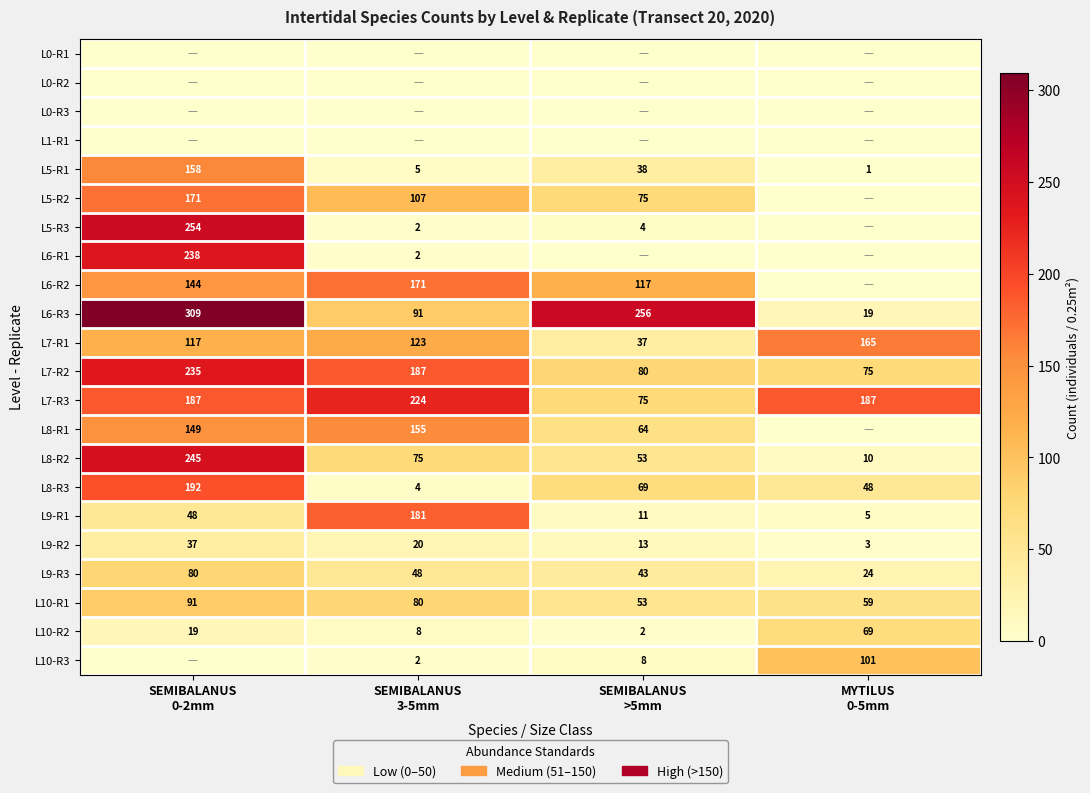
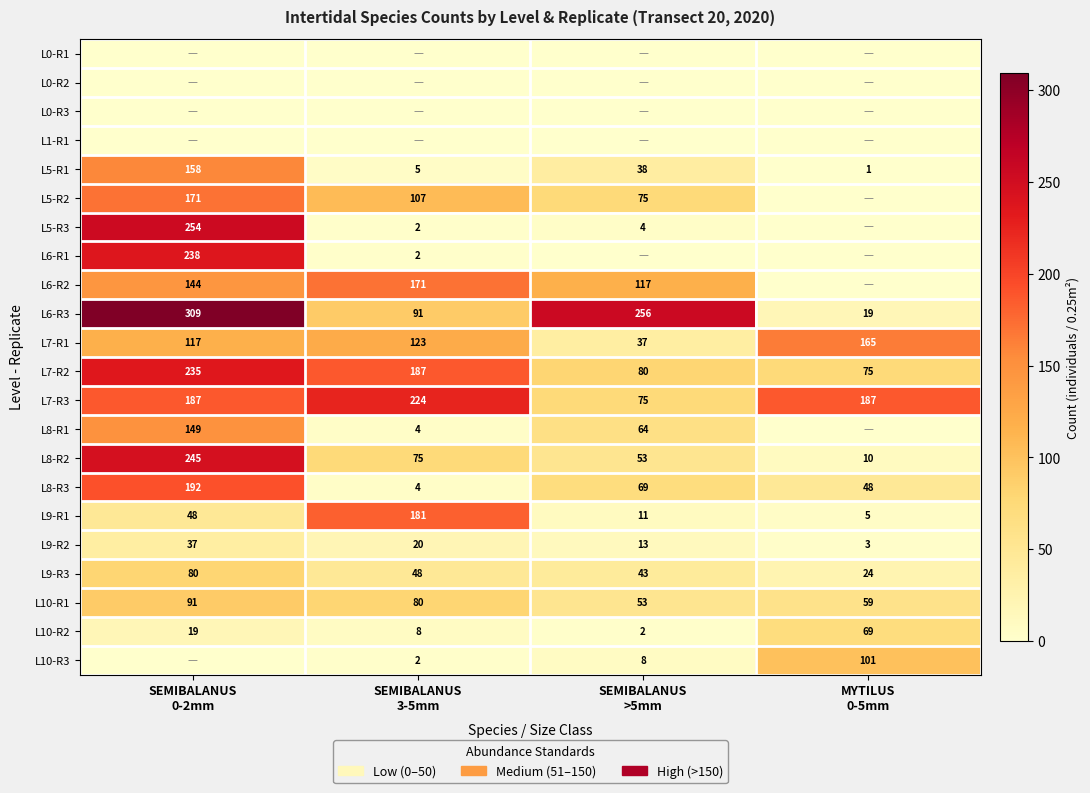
L8-R1, SEMIBALANUS 3-5mm: 155 -> 4
